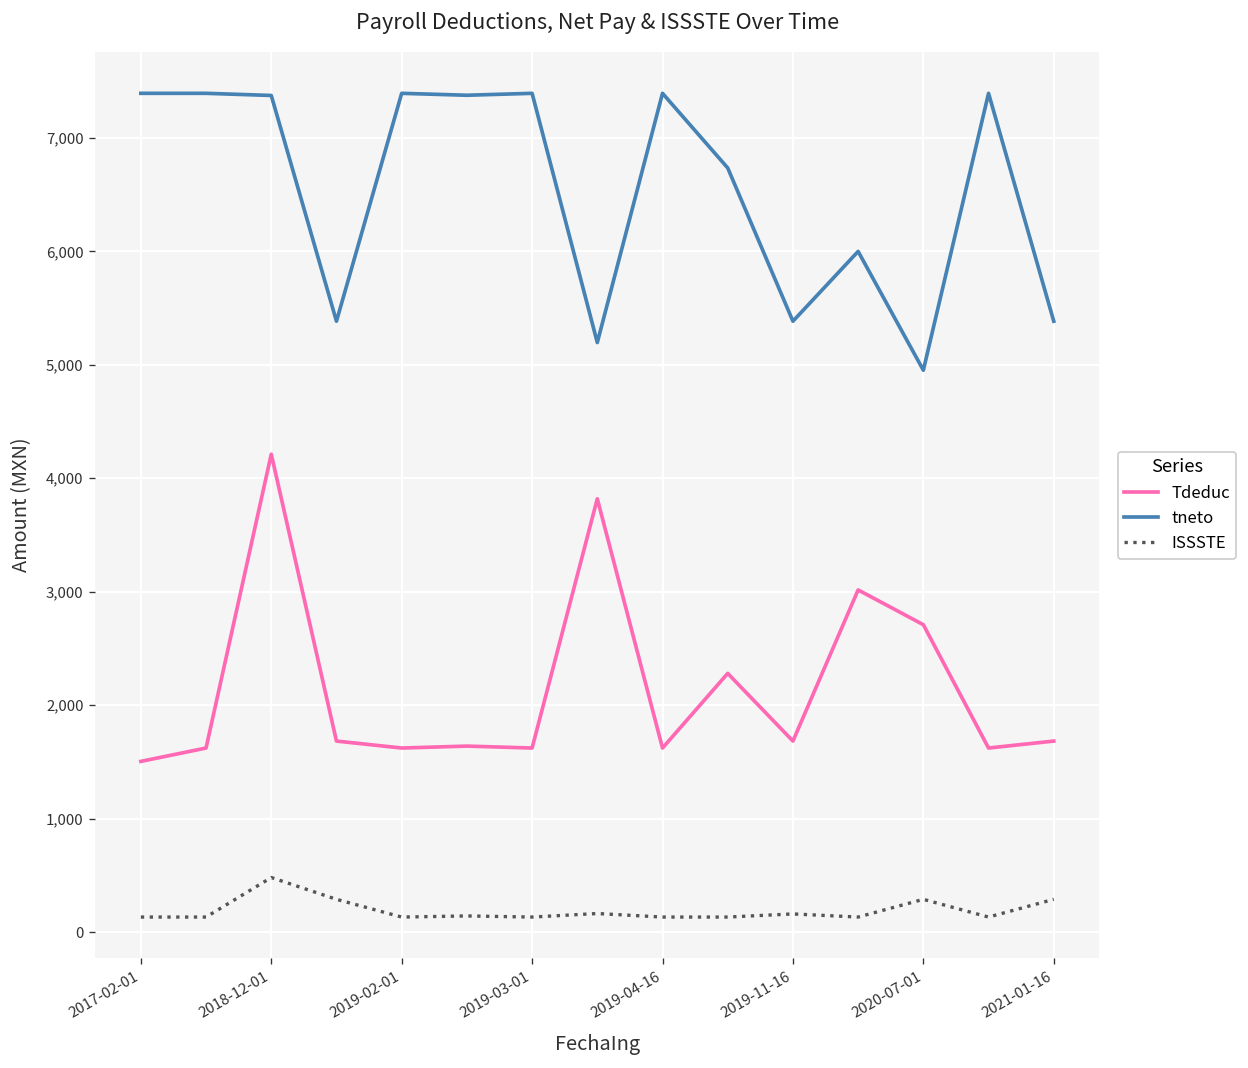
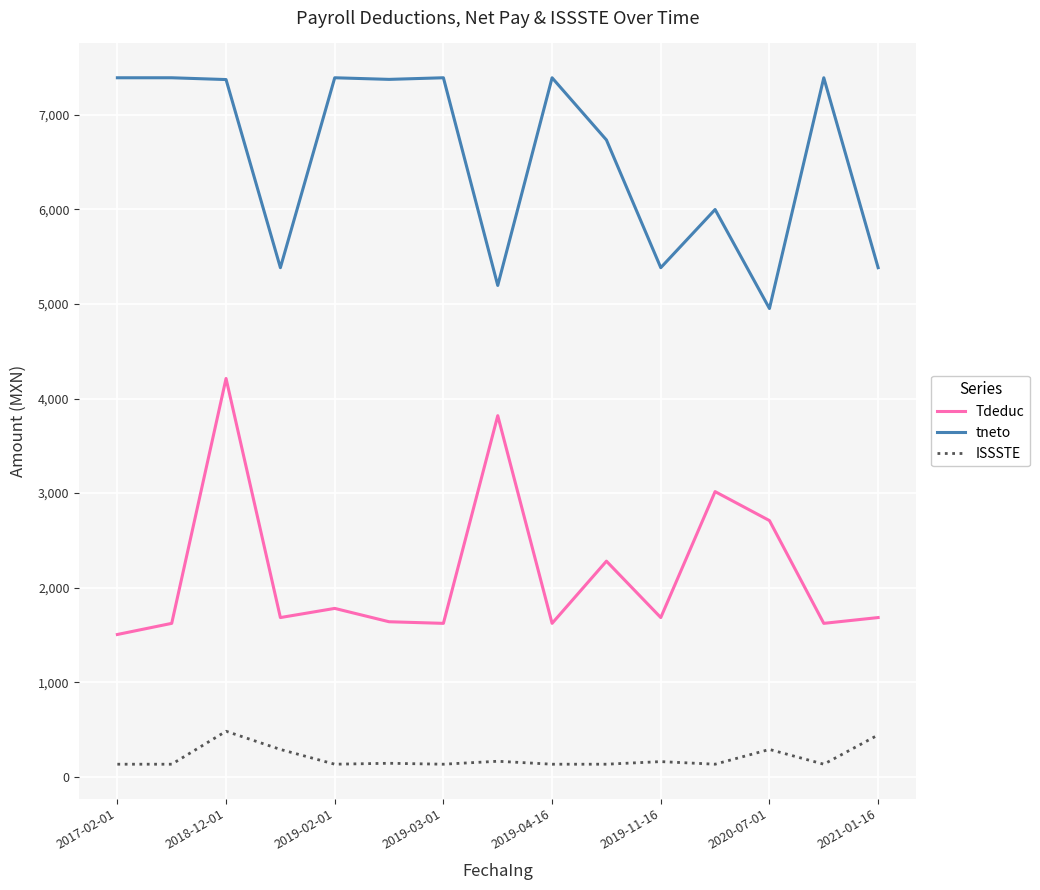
Tdeduc, 2019-02-01: 1,600 -> 1,800
ISSSTE, 2021-01-16: 300 -> 400
